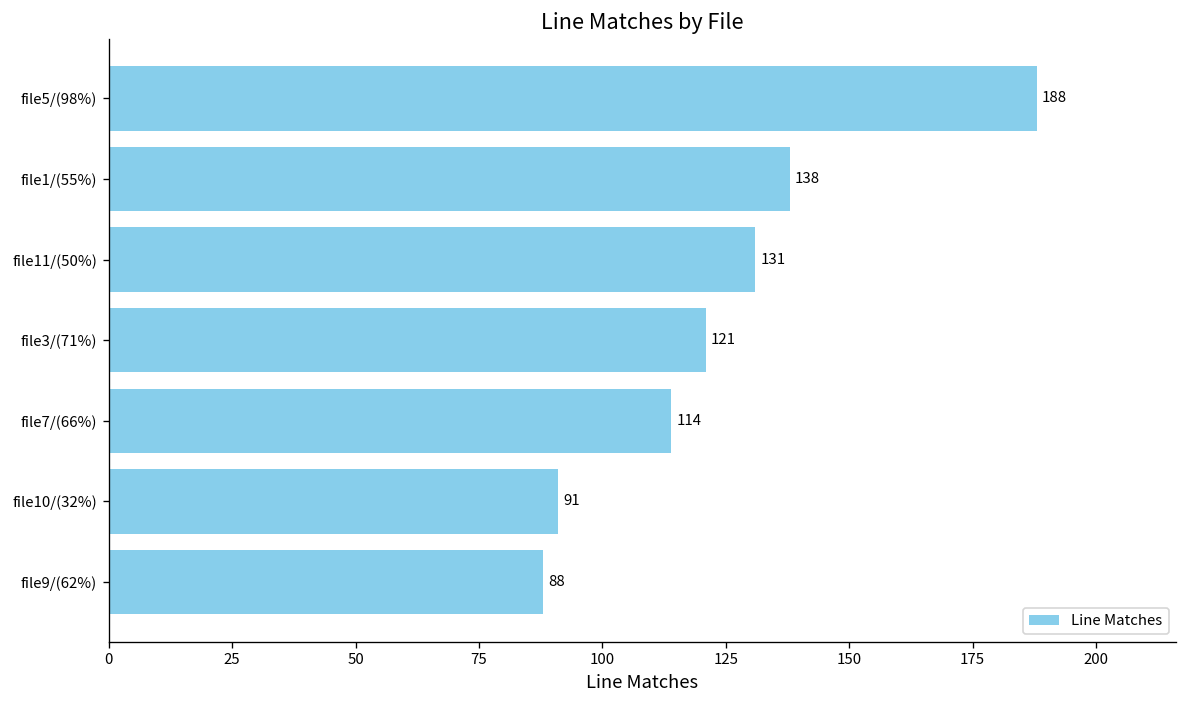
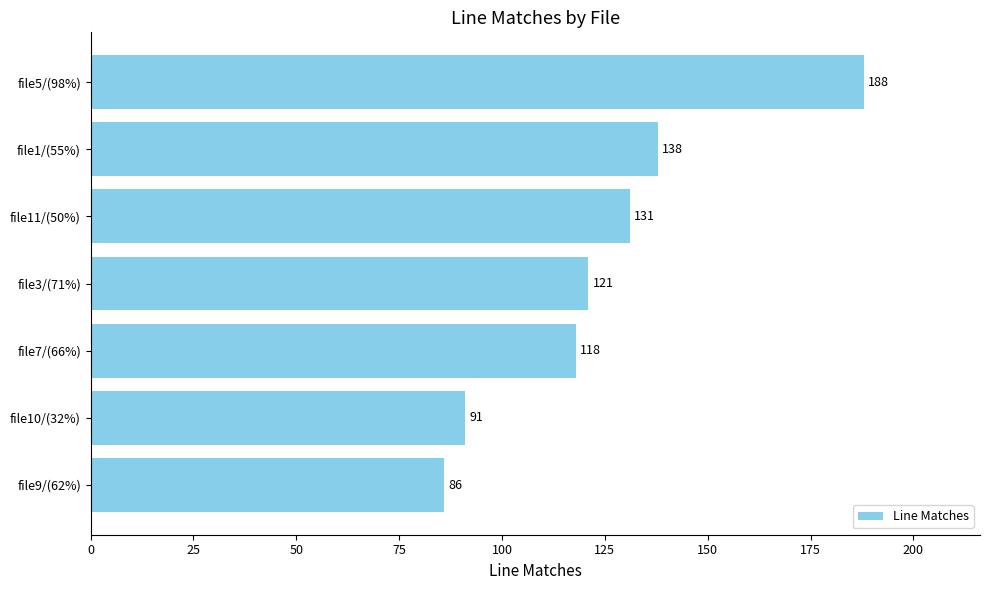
file7/(66%): 114 -> 118
file9/(62%): 88 -> 86
